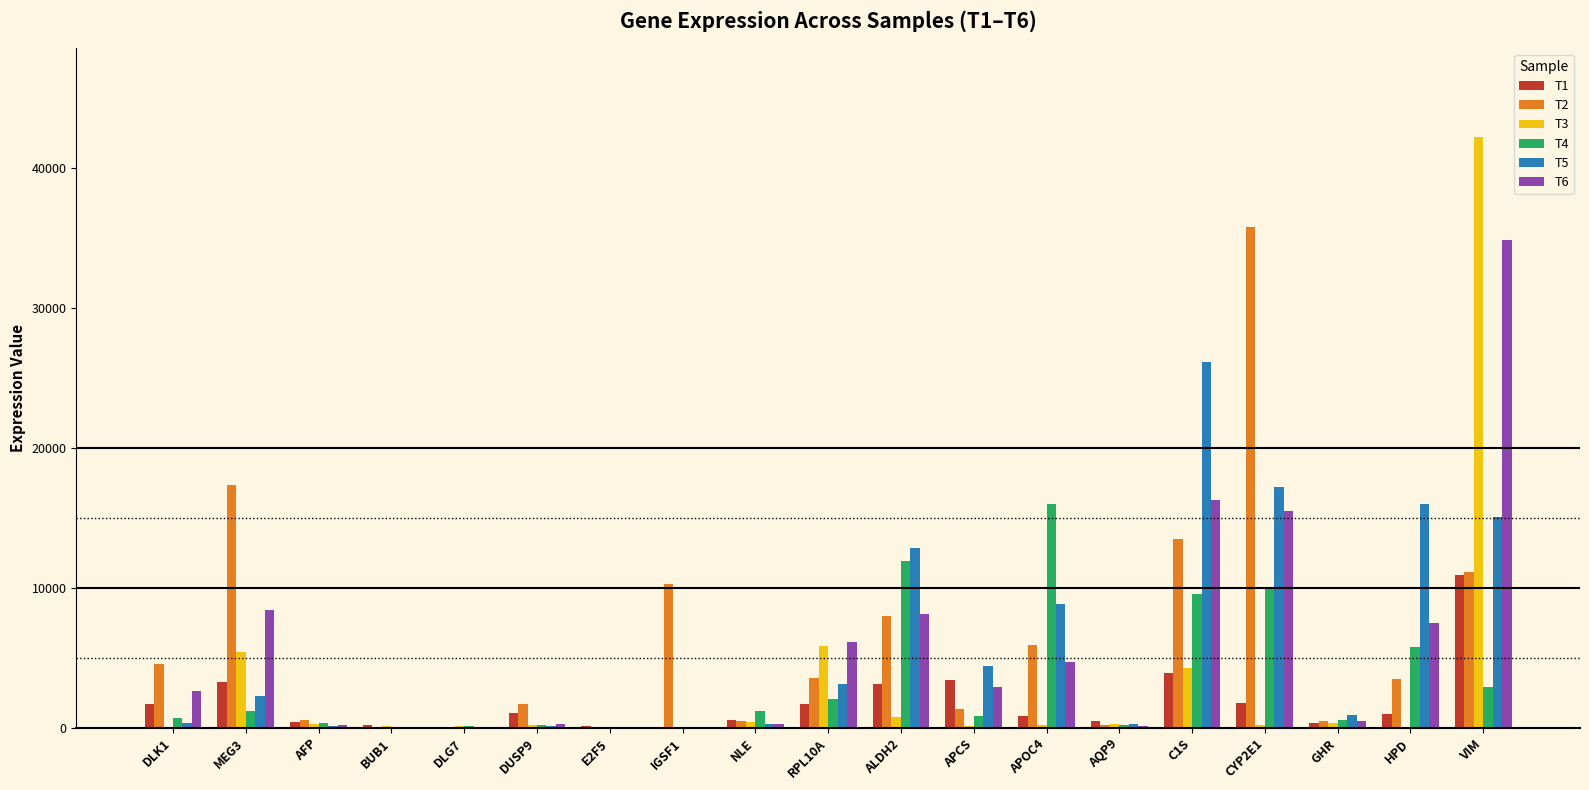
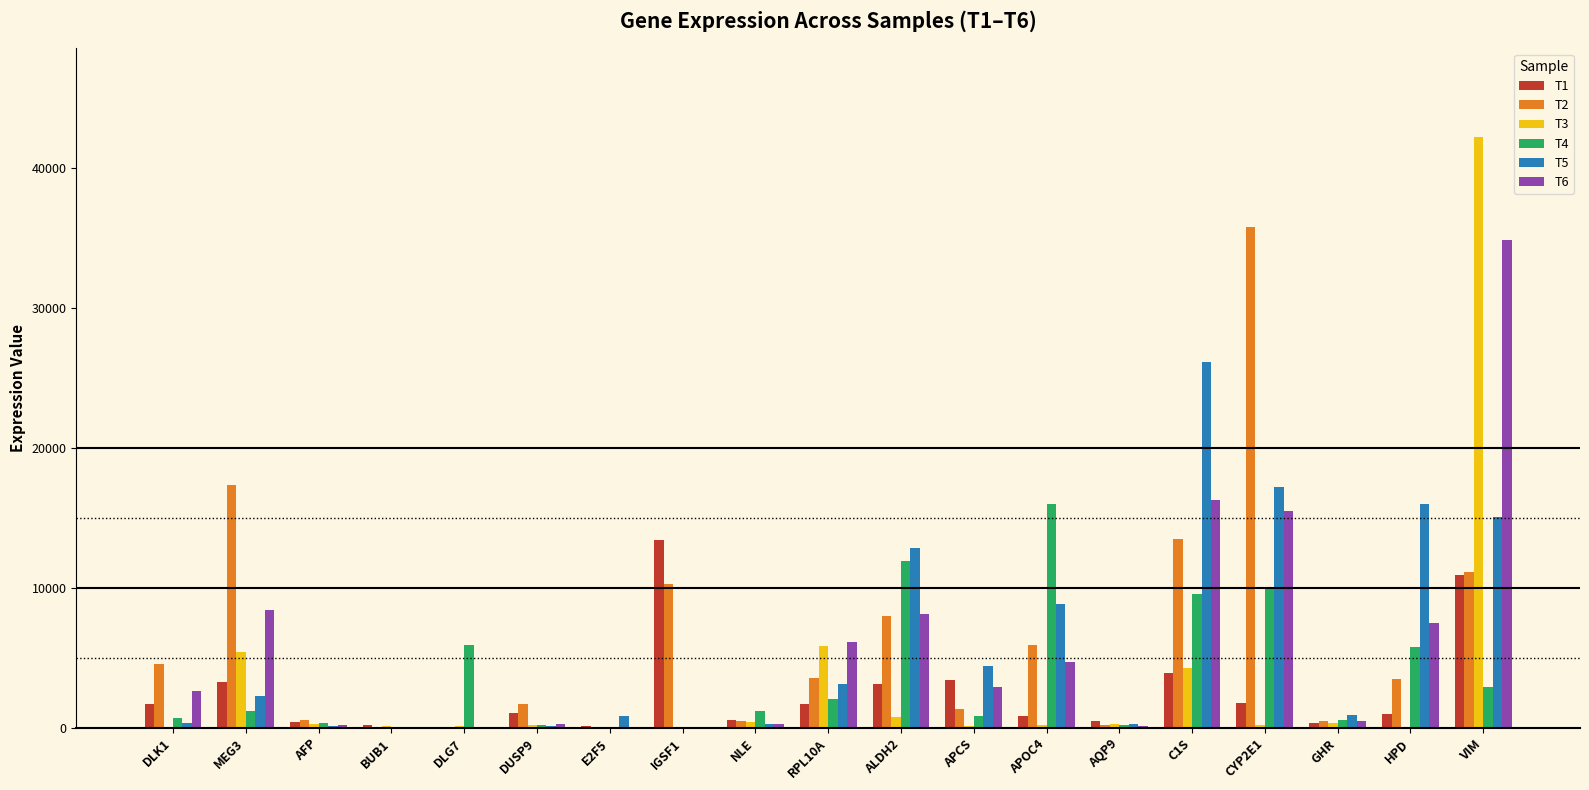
T4, DLG7: 200 -> 5900
T5, E2F5: 100 -> 900
T1, IGSF1: 100 -> 13400
